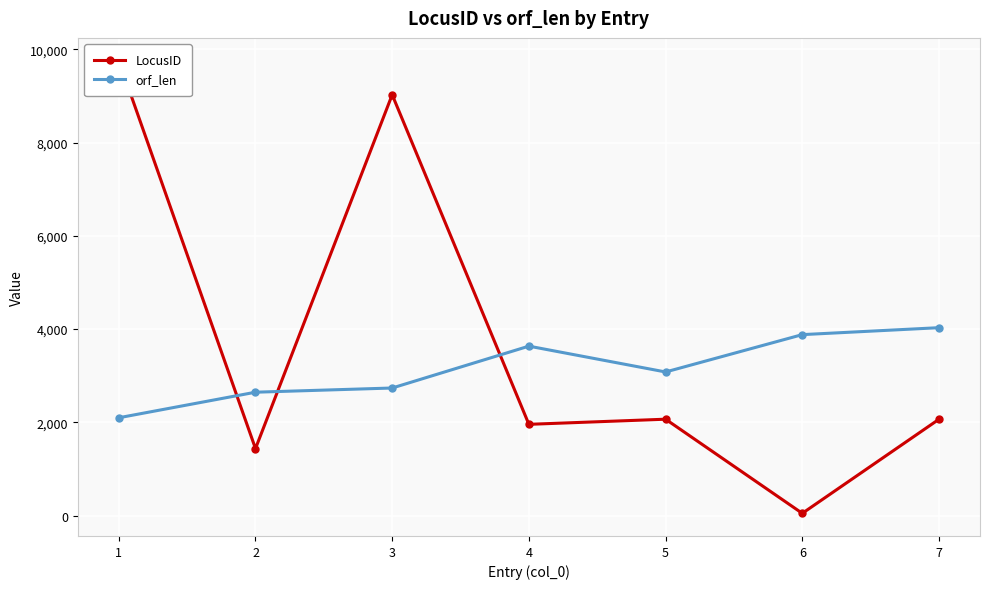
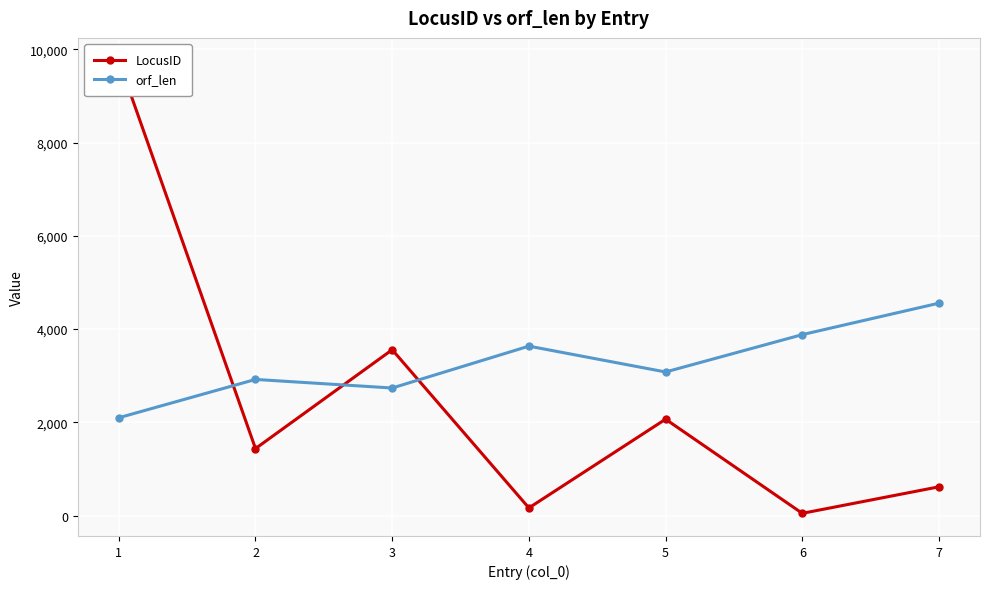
orf_len, 2: 2,600 -> 2,900
LocusID, 3: 9,000 -> 3,600
LocusID, 4: 2,000 -> 200
LocusID, 7: 2,100 -> 600
orf_len, 7: 4,000 -> 4,600
